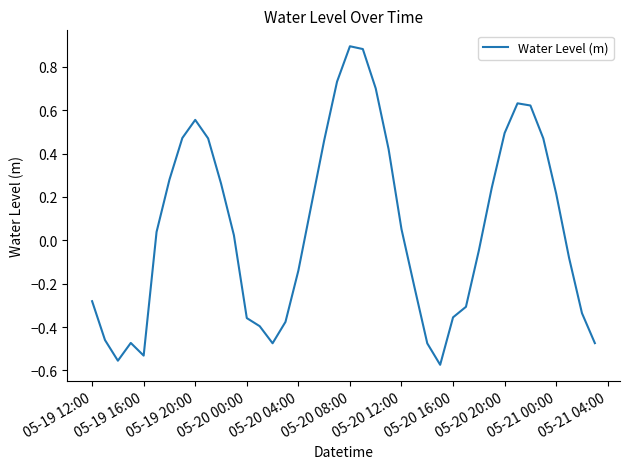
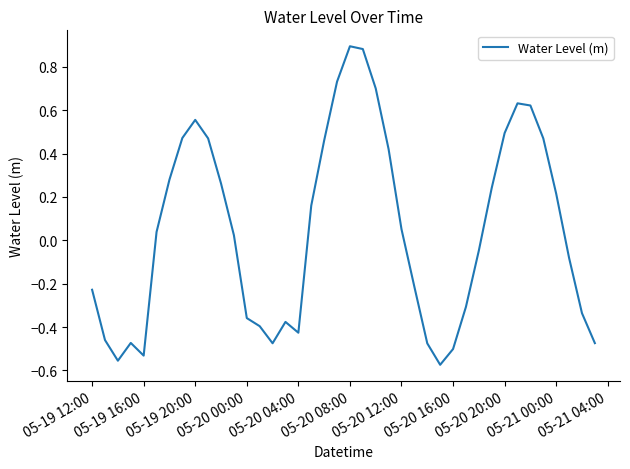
05-19 12:00: -0.28 -> -0.23
05-20 04:00: -0.14 -> -0.43
05-20 16:00: -0.35 -> -0.50
